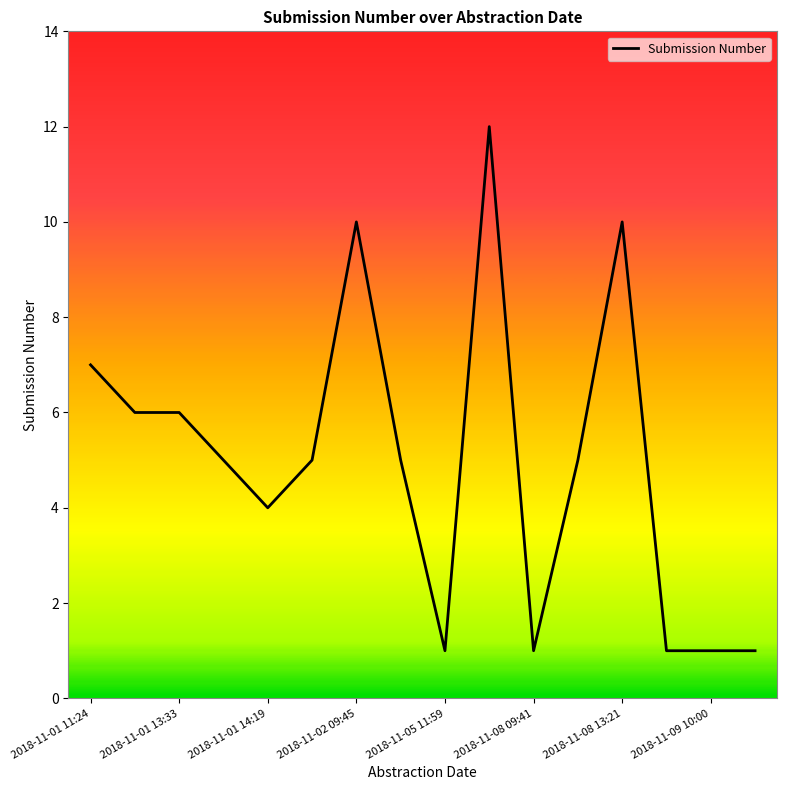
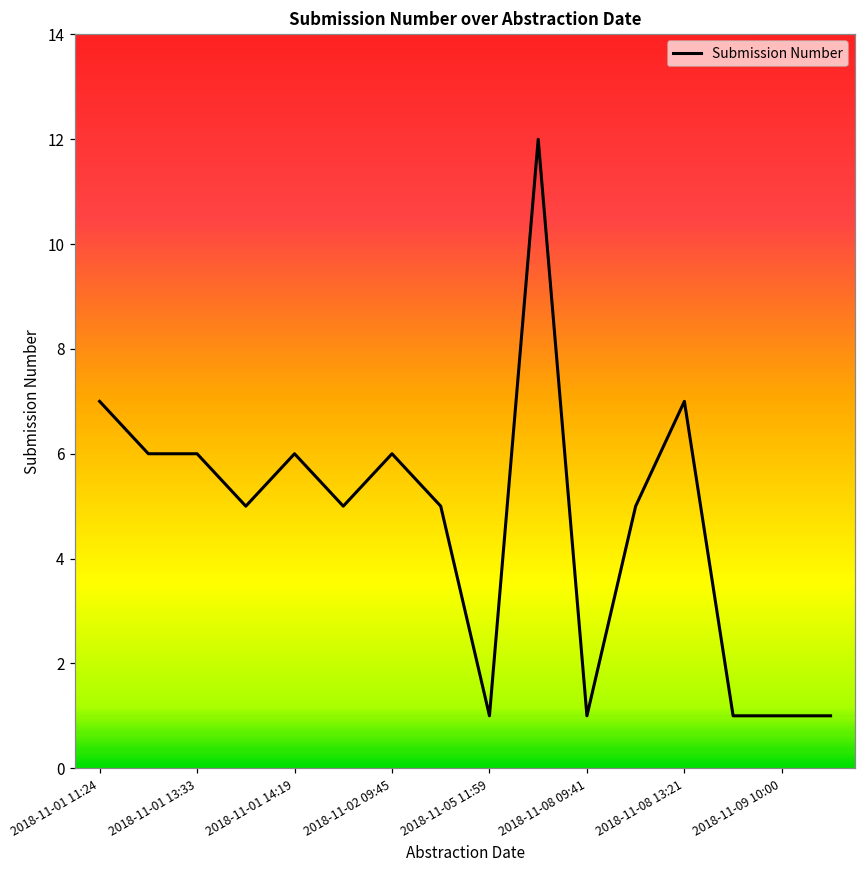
2018-11-01 14:19: 4 -> 6
2018-11-02 09:45: 10 -> 6
2018-11-08 13:21: 10 -> 7
